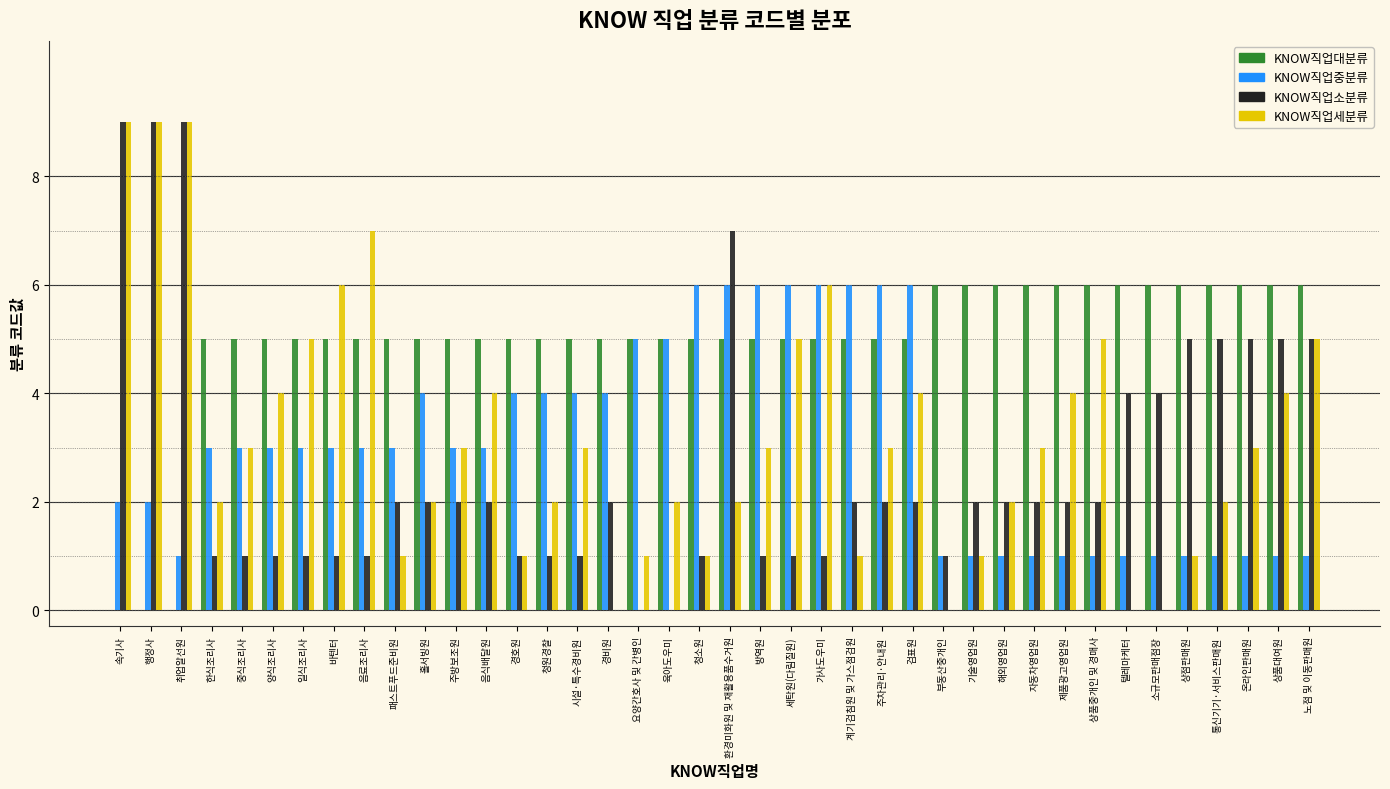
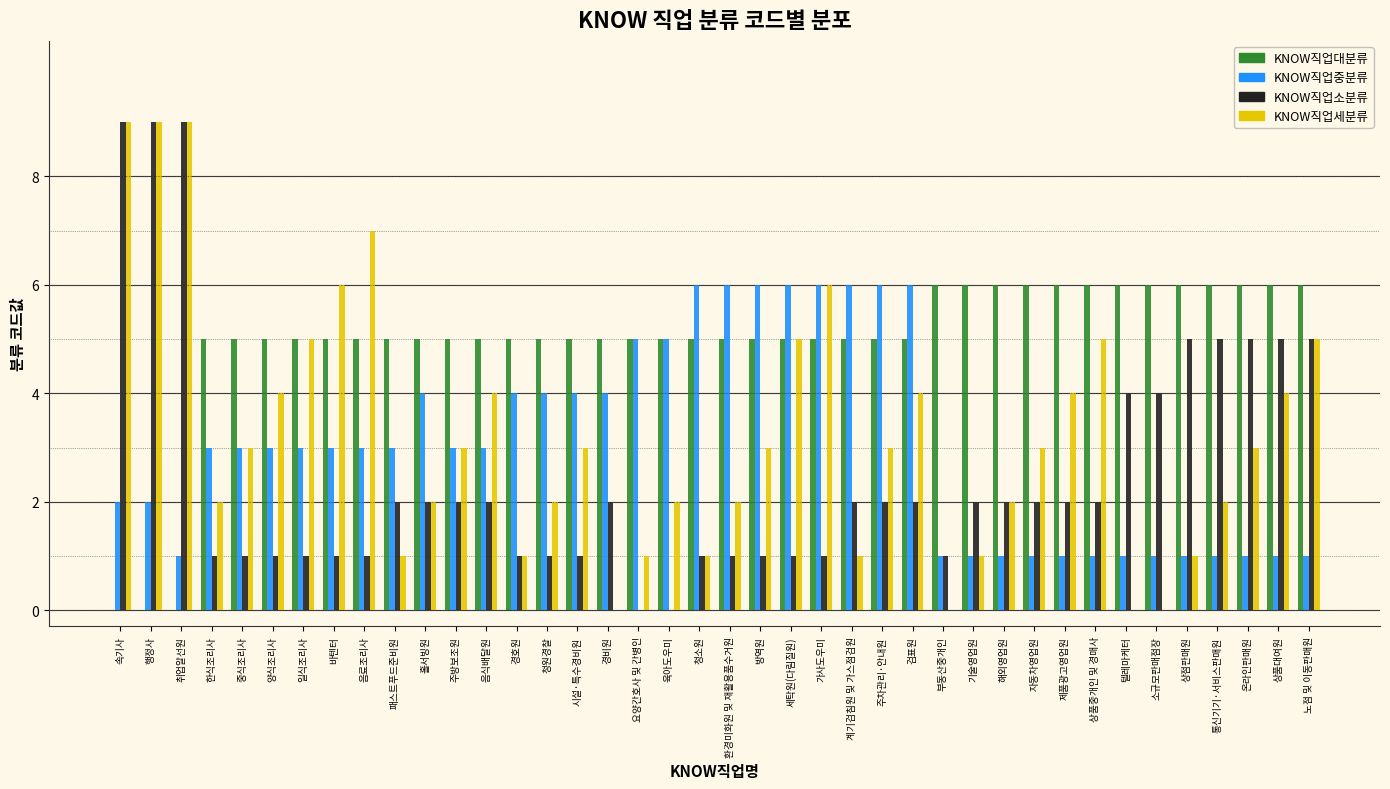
KNOW직업소분류, 환경미화원 및 재활용품수거원: 7 -> 1
